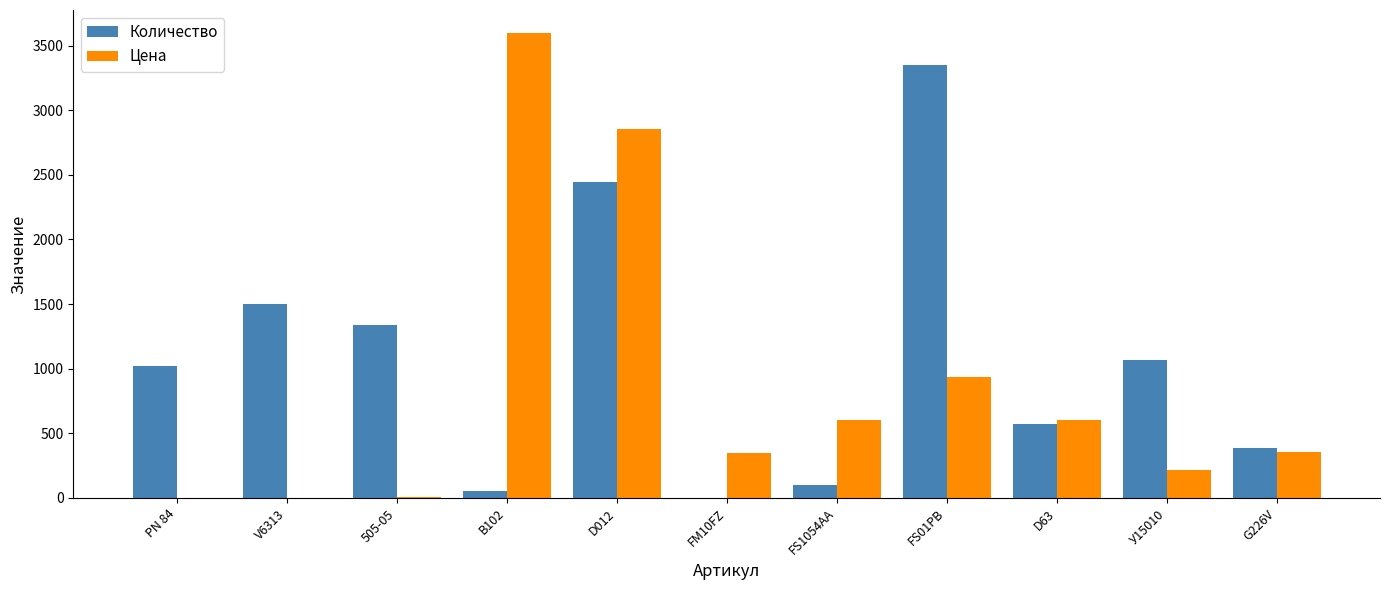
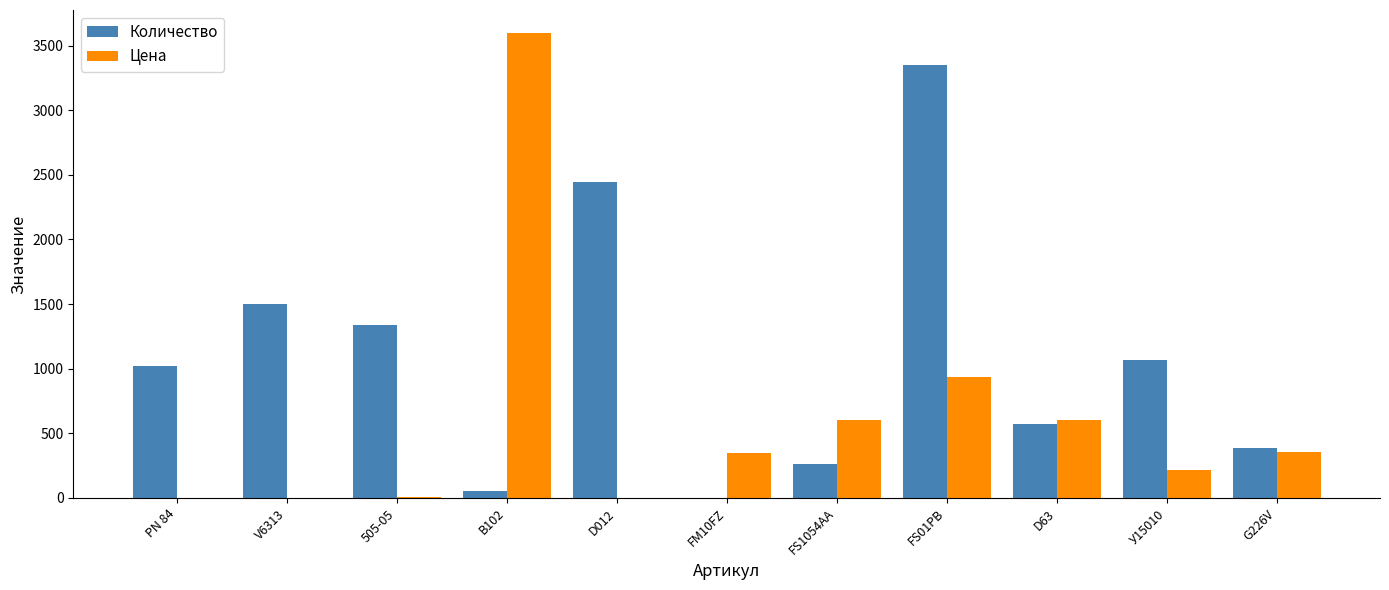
Цена, D012: 2860 -> 0
Количество, FS1054AA: 100 -> 260
